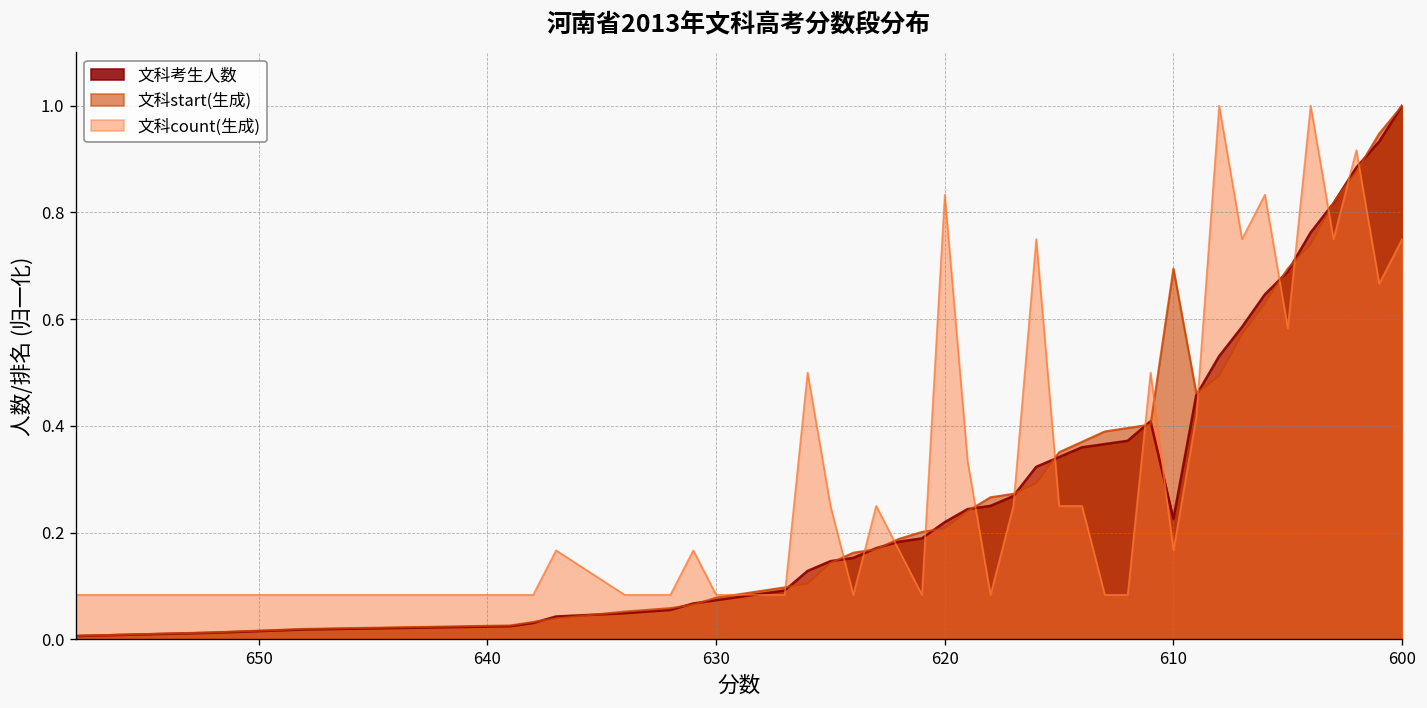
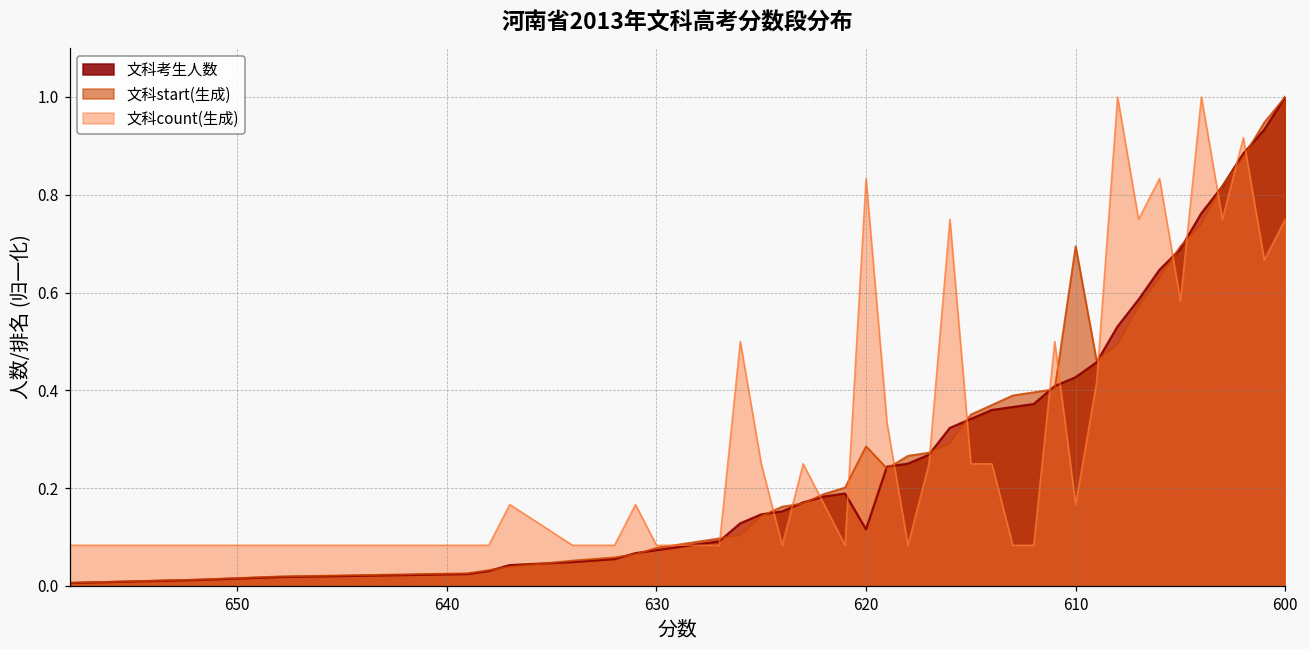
文科考生人数, 620: 0.22 -> 0.12
文科start(生成), 620: 0.21 -> 0.29
文科考生人数, 610: 0.23 -> 0.43
